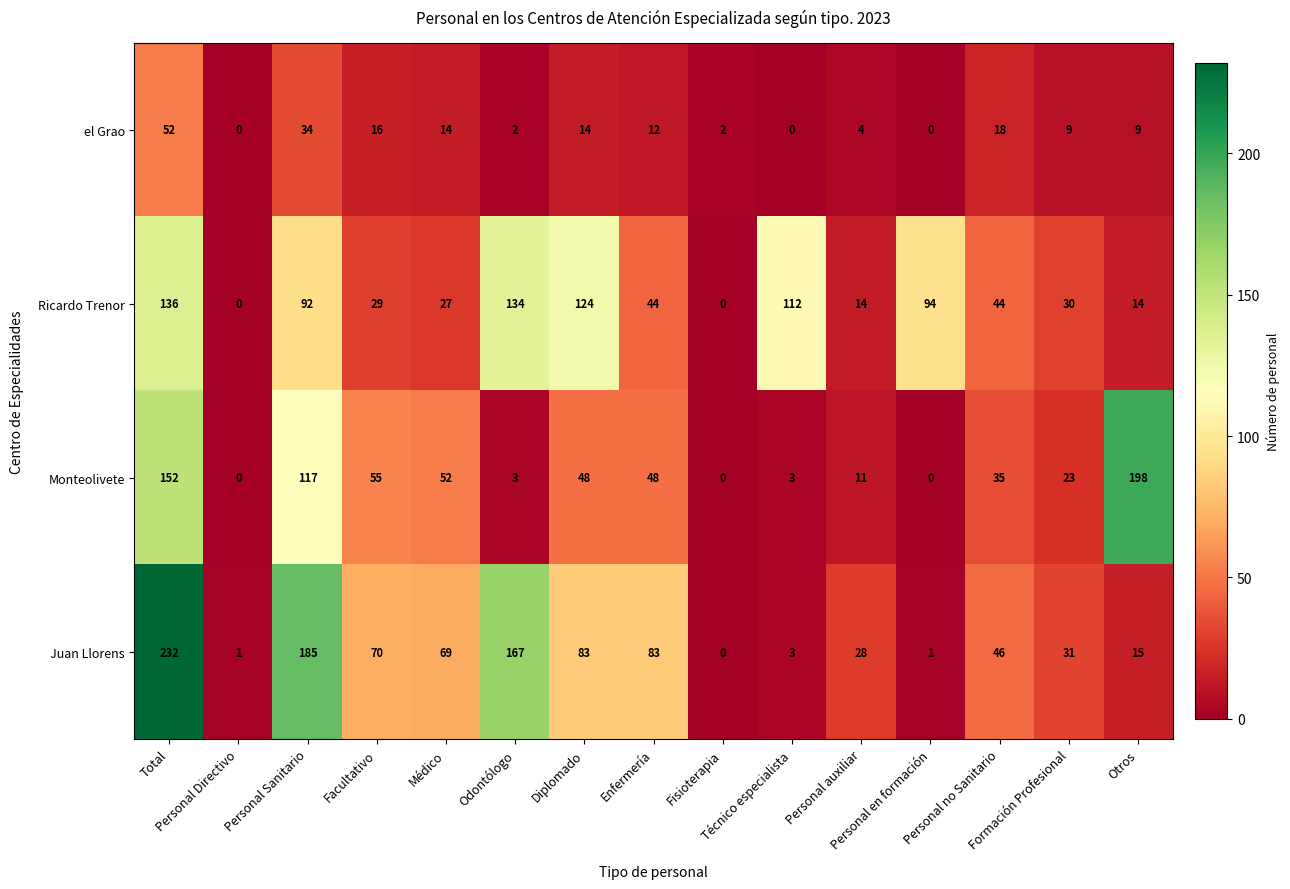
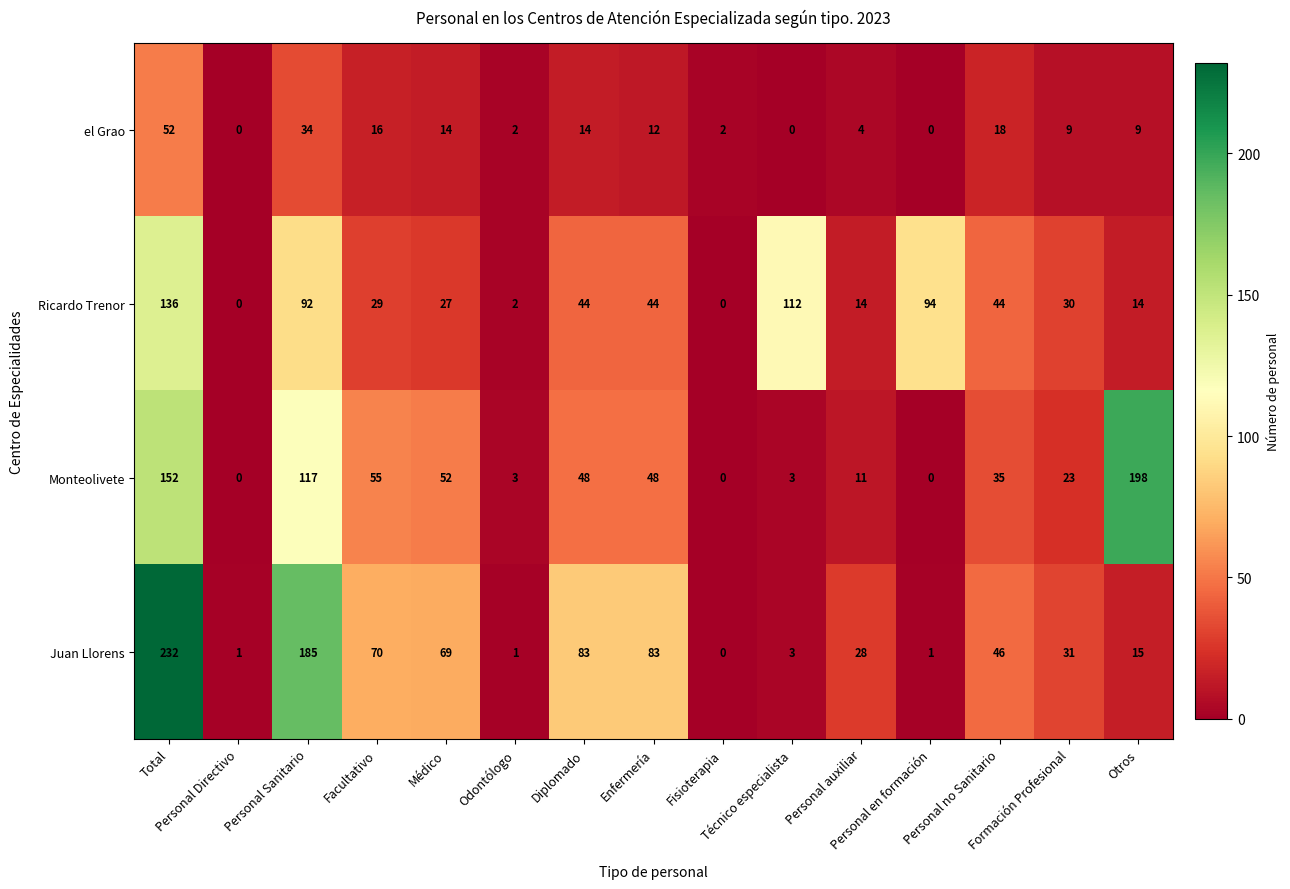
Ricardo Trenor, Odontólogo: 134 -> 2
Ricardo Trenor, Diplomado: 124 -> 44
Juan Llorens, Odontólogo: 167 -> 1
